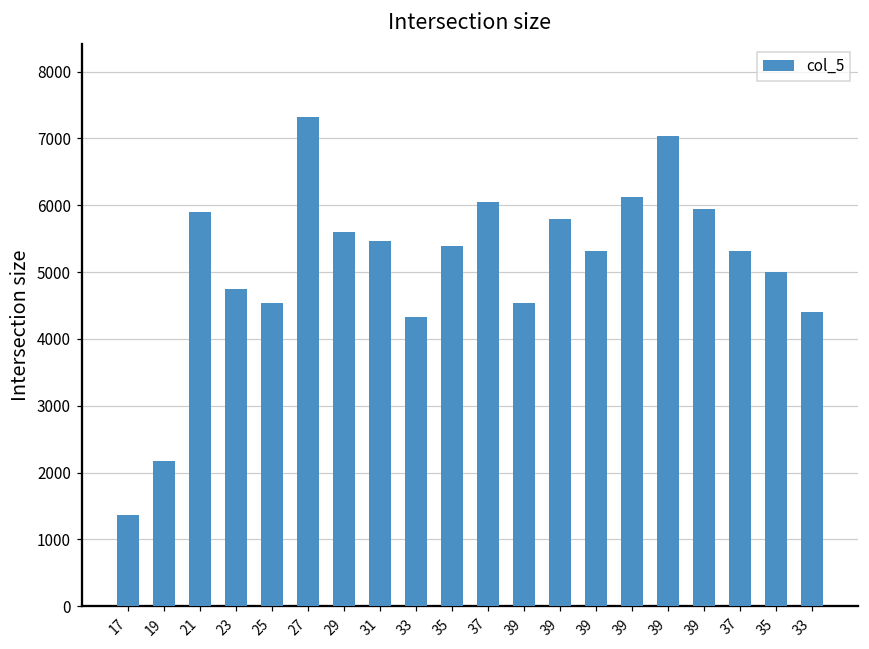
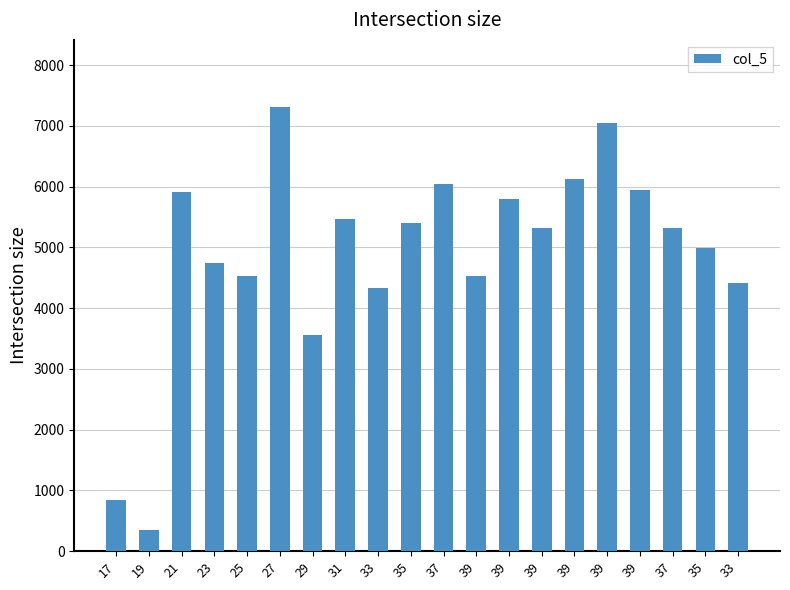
17: 1400 -> 800
19: 2200 -> 300
29: 5600 -> 3600
